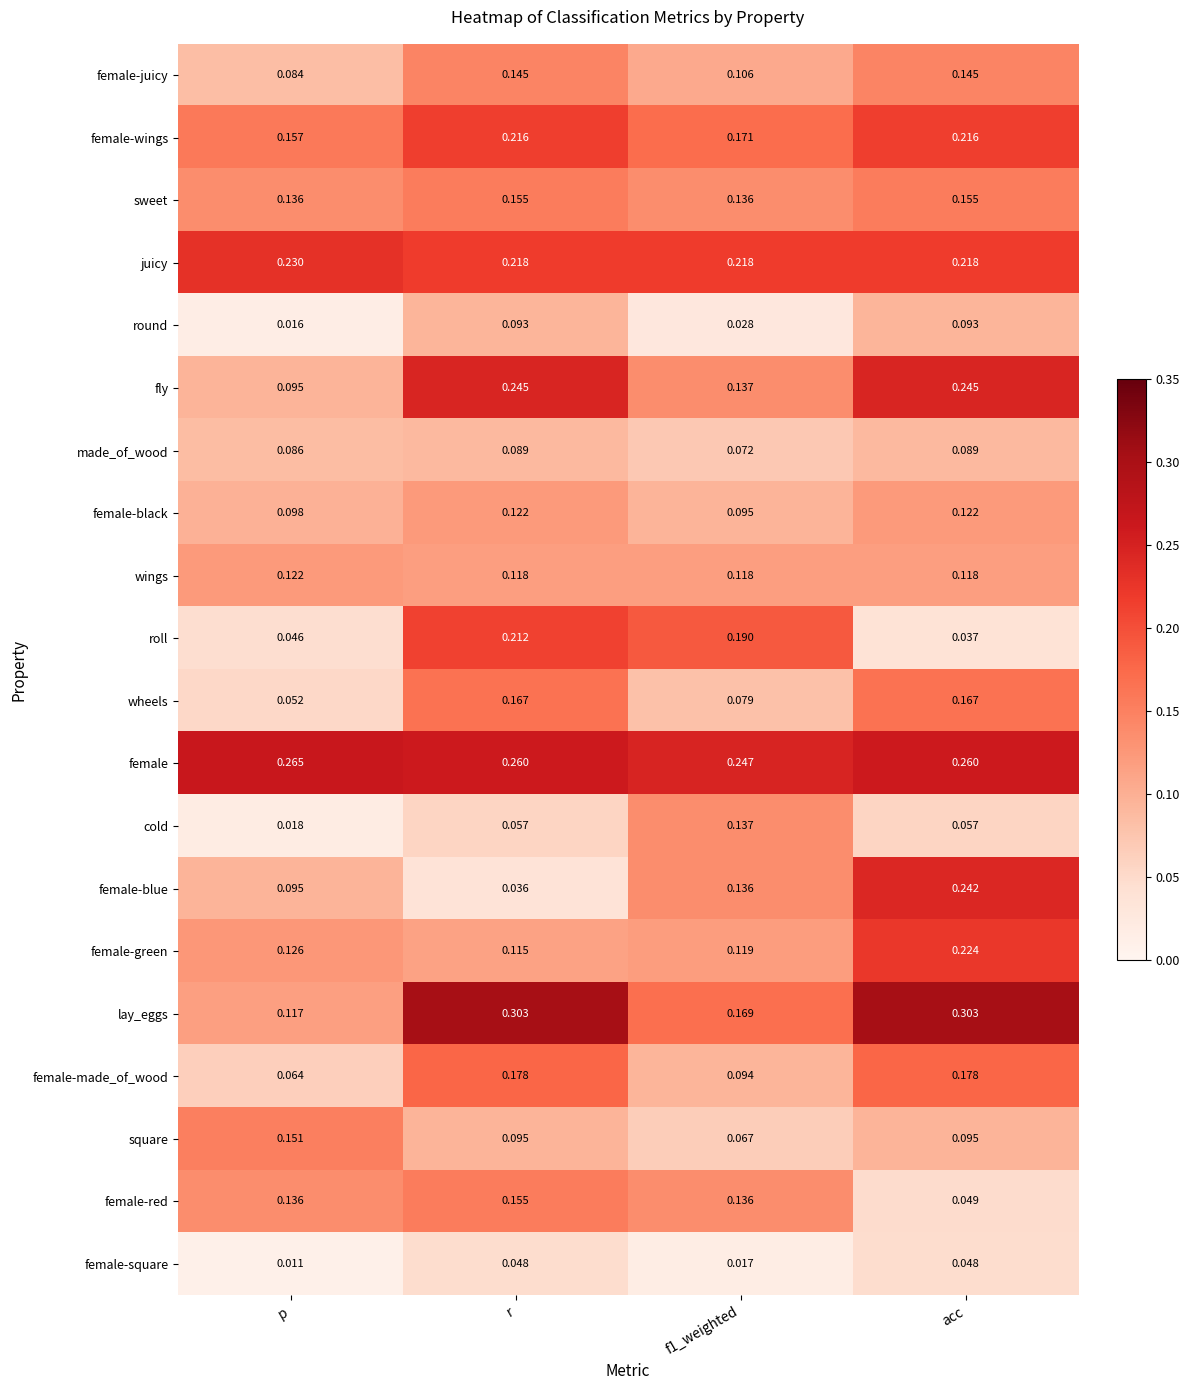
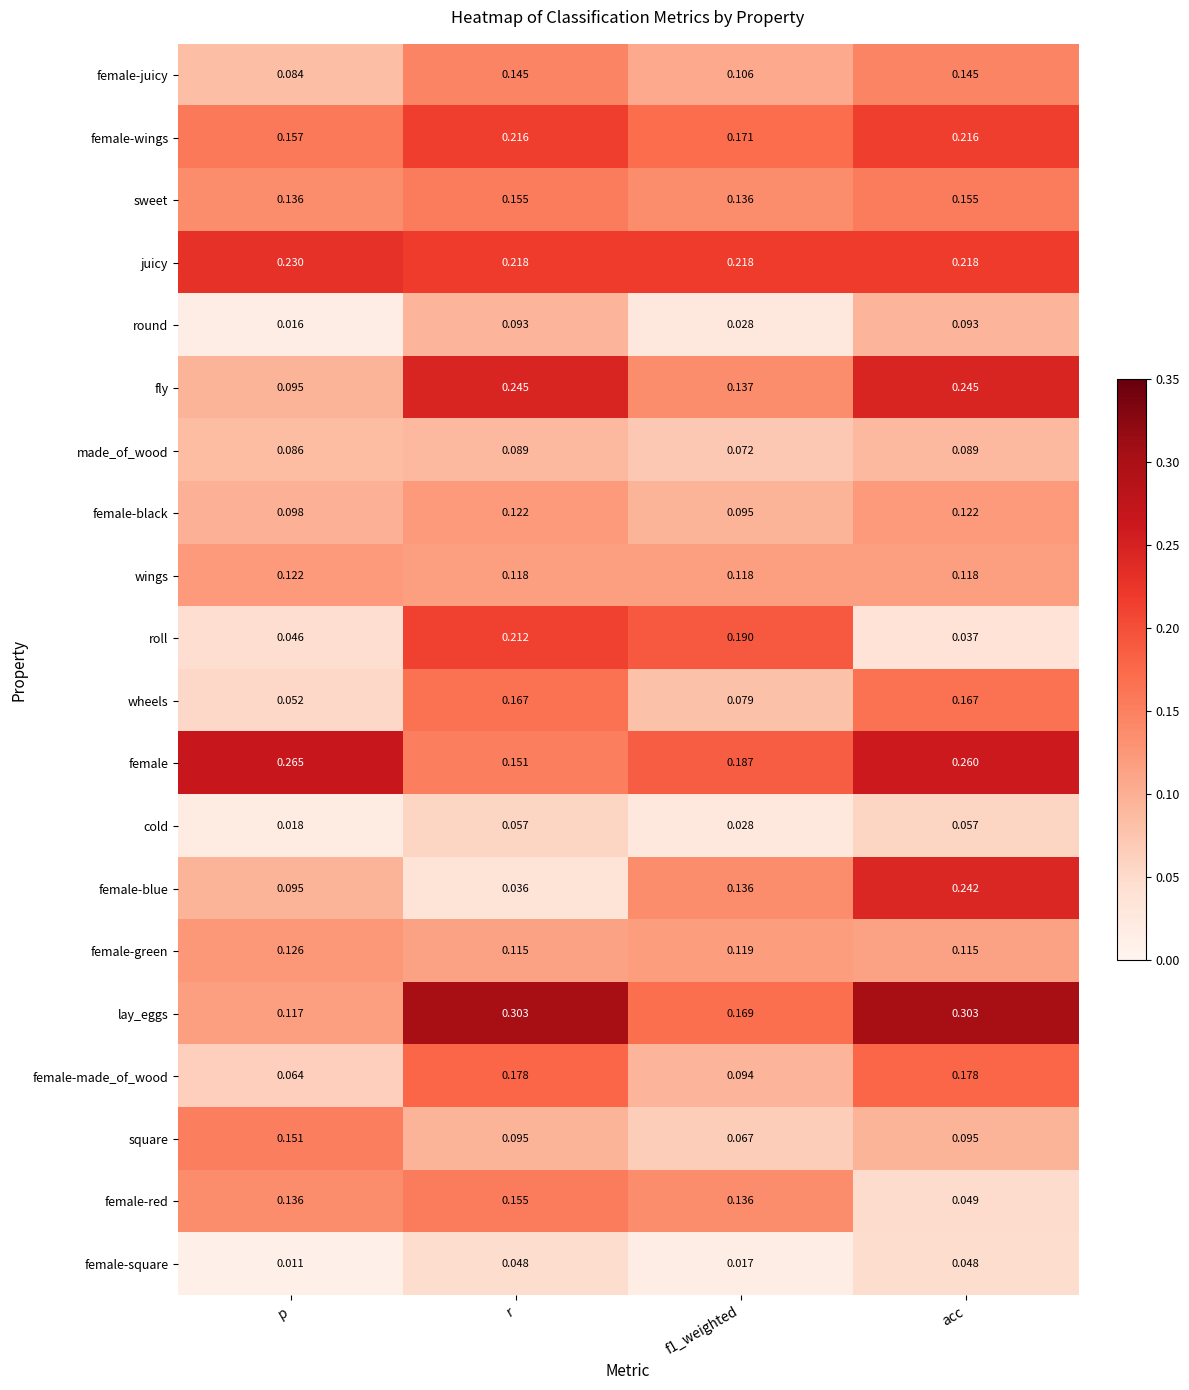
female, r: 0.260 -> 0.151
female, f1_weighted: 0.247 -> 0.187
cold, f1_weighted: 0.137 -> 0.028
female-green, acc: 0.224 -> 0.115
